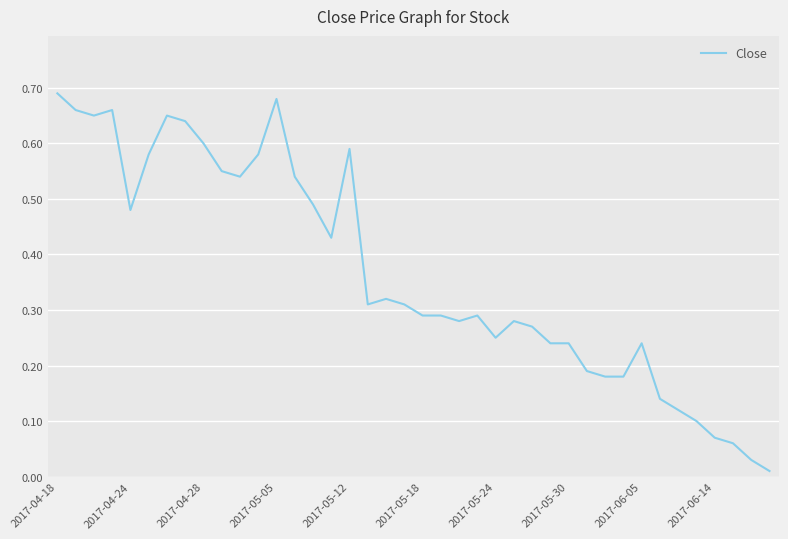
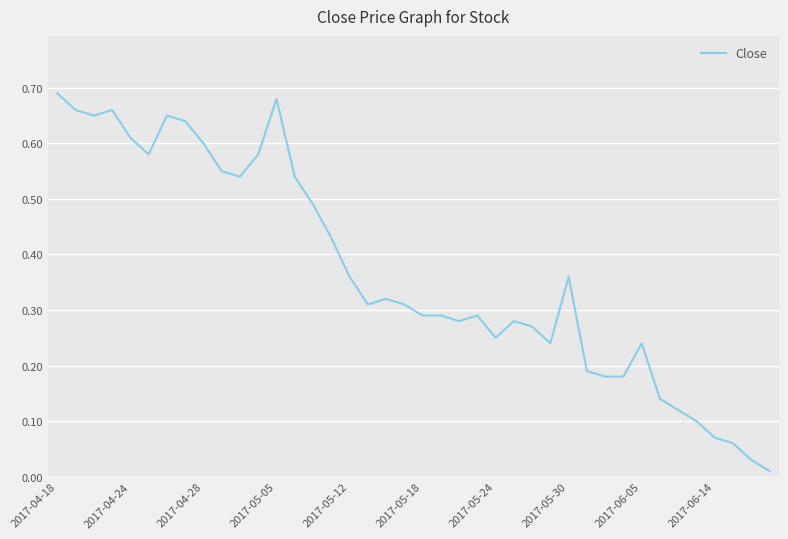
2017-04-24: 0.48 -> 0.61
2017-05-12: 0.59 -> 0.36
2017-05-30: 0.24 -> 0.36
